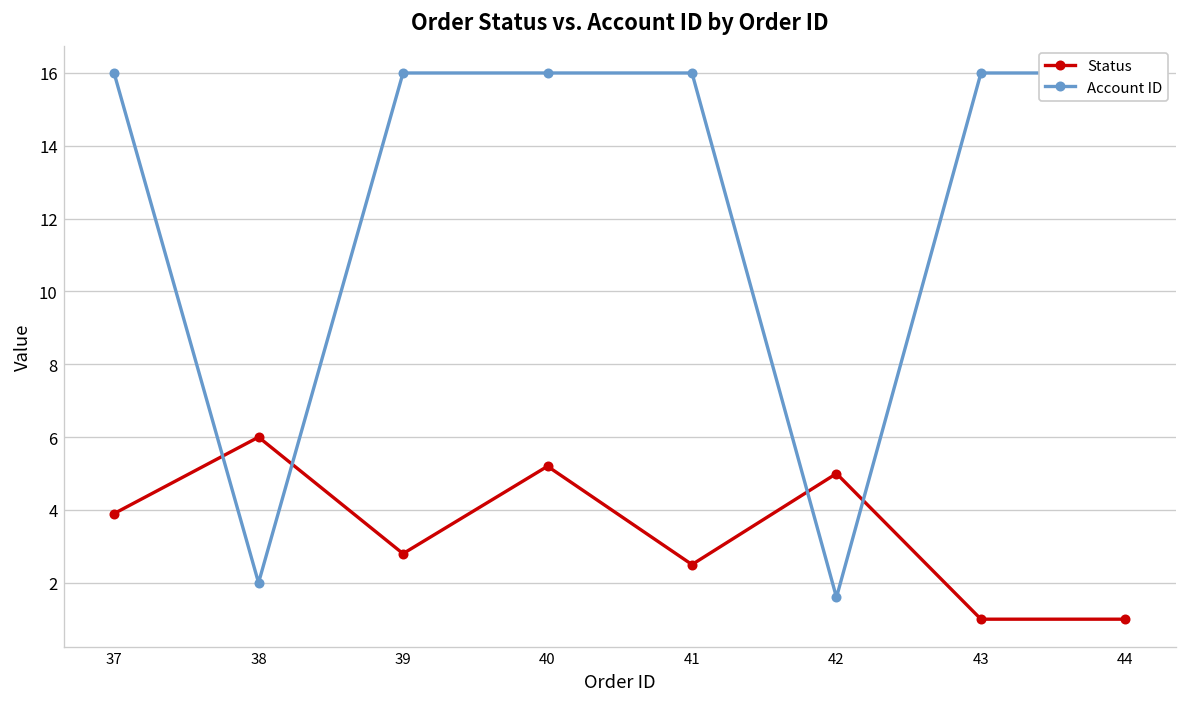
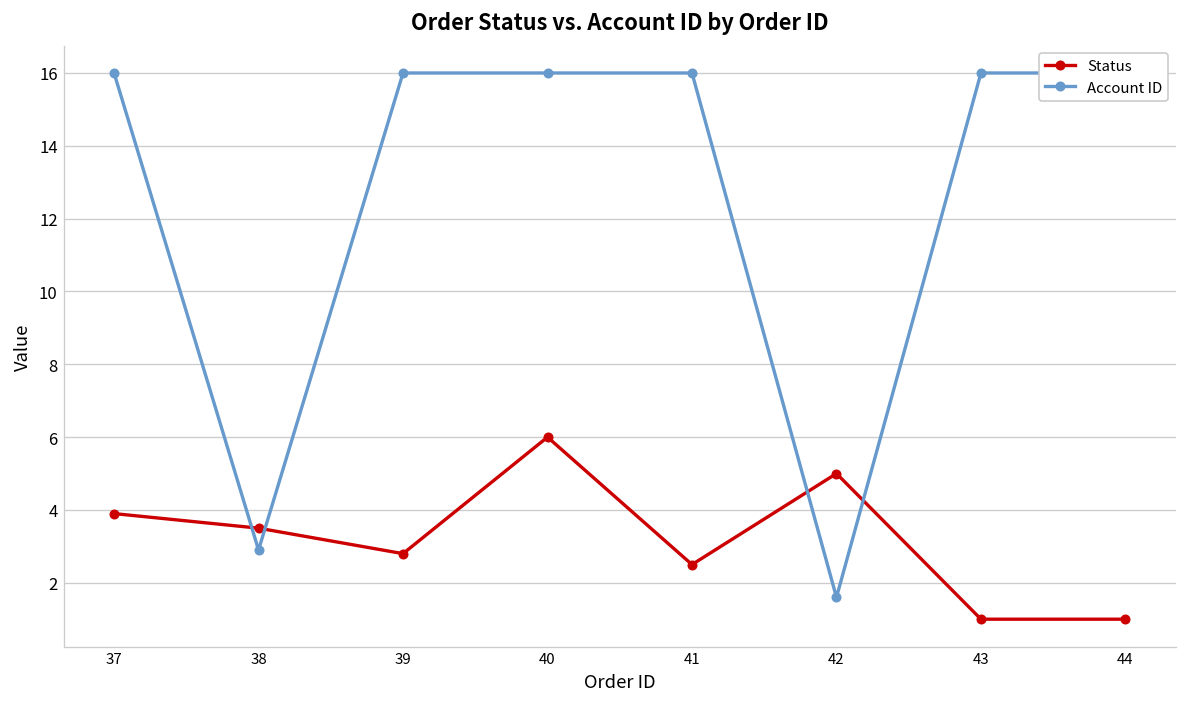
Status, 38: 6.0 -> 3.5
Account ID, 38: 2.0 -> 2.9
Status, 40: 5.2 -> 6.0
